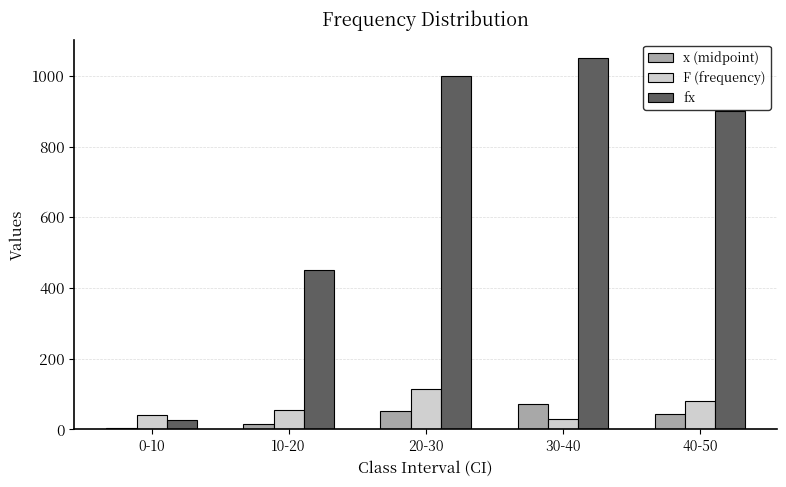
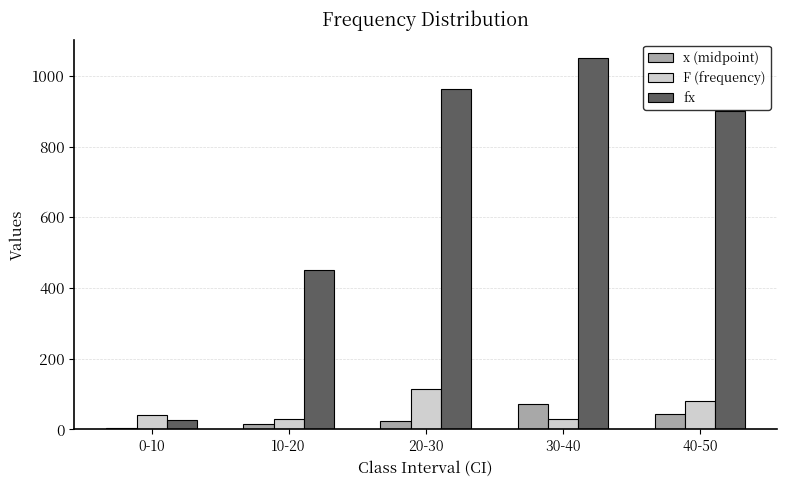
F (frequency), 10-20: 50 -> 30
x (midpoint), 20-30: 50 -> 30
fx, 20-30: 1000 -> 960
